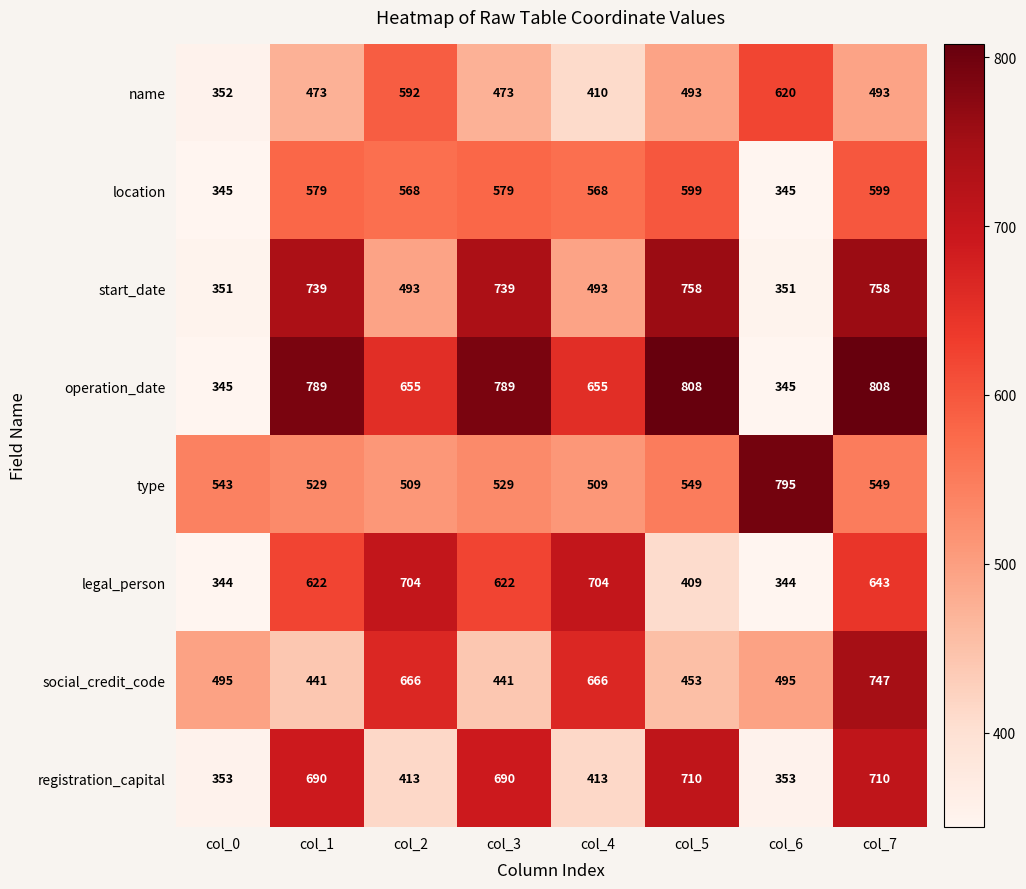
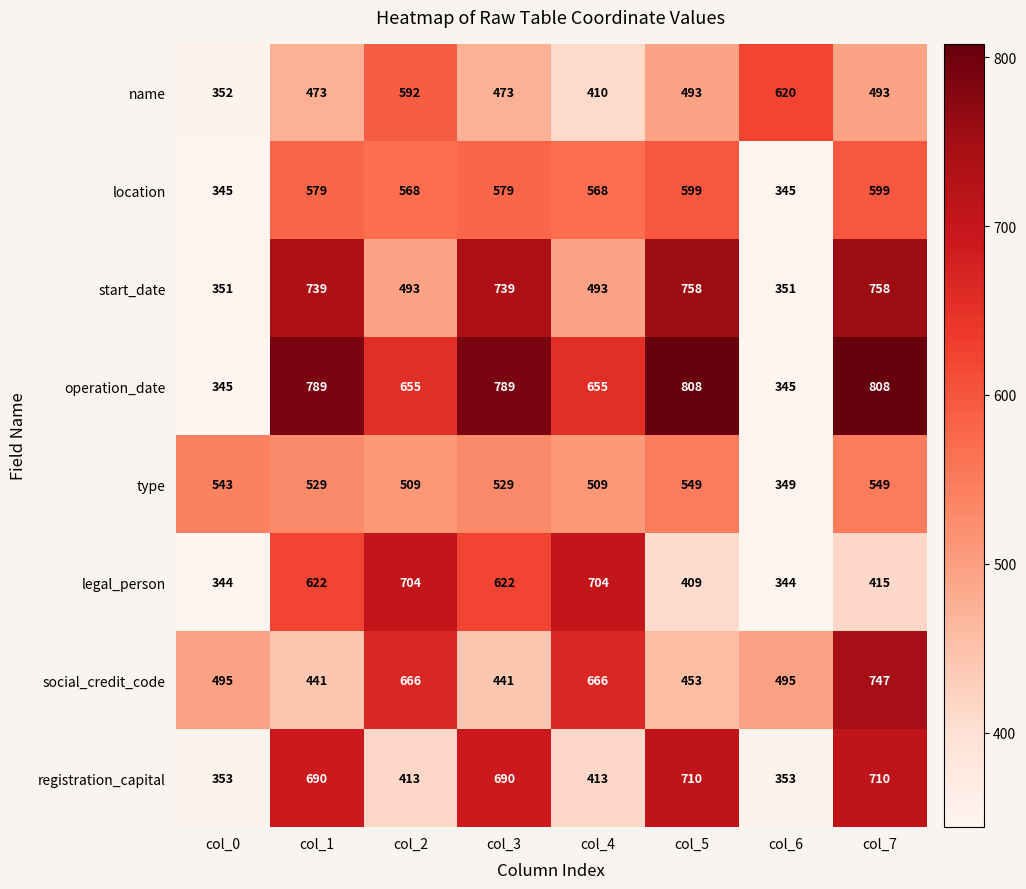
type, col_6: 795 -> 349
legal_person, col_7: 643 -> 415
